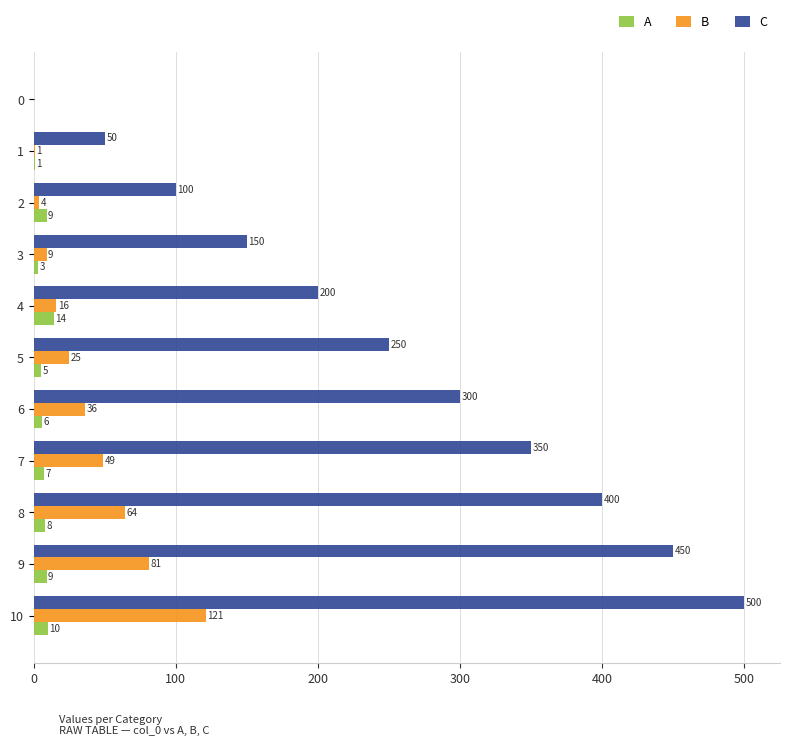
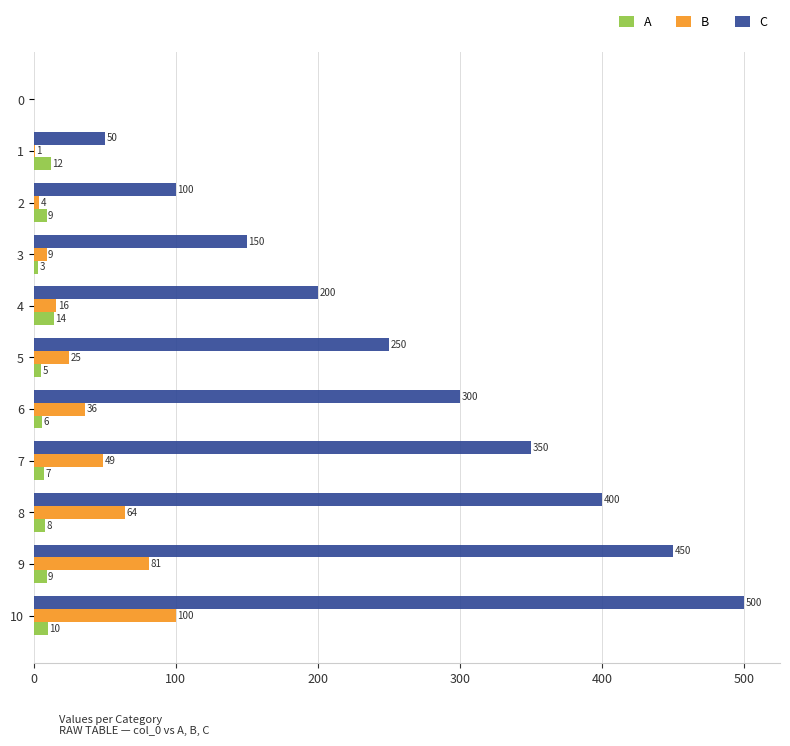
A, 1: 1 -> 12
B, 10: 121 -> 100
